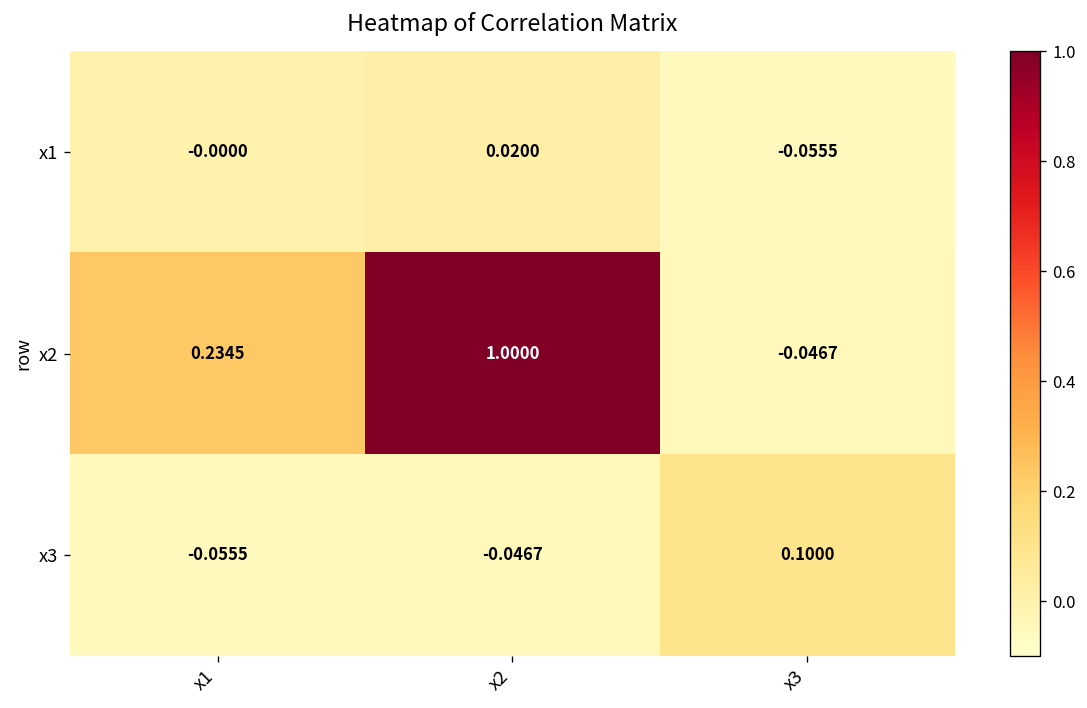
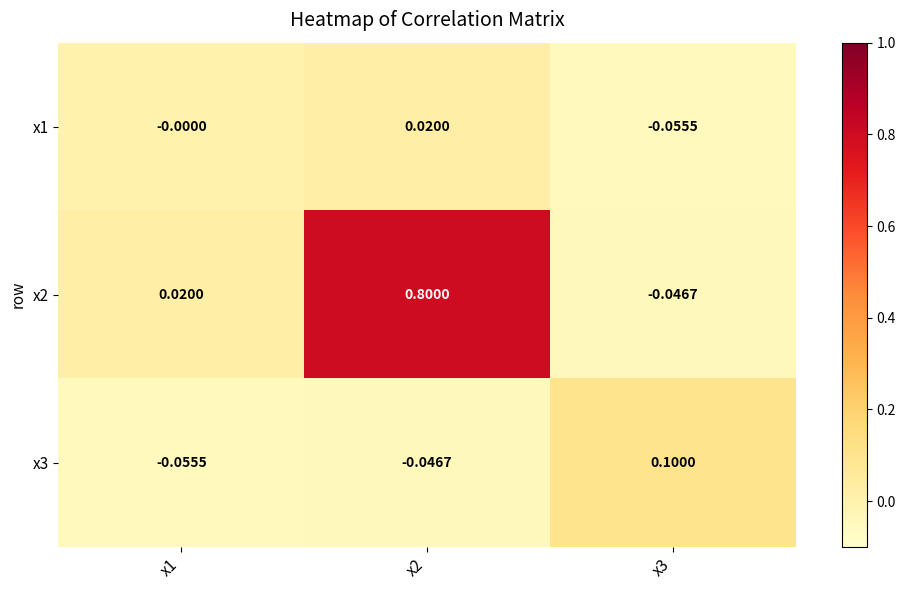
x2, x1: 0.2345 -> 0.0200
x2, x2: 1.0000 -> 0.8000
